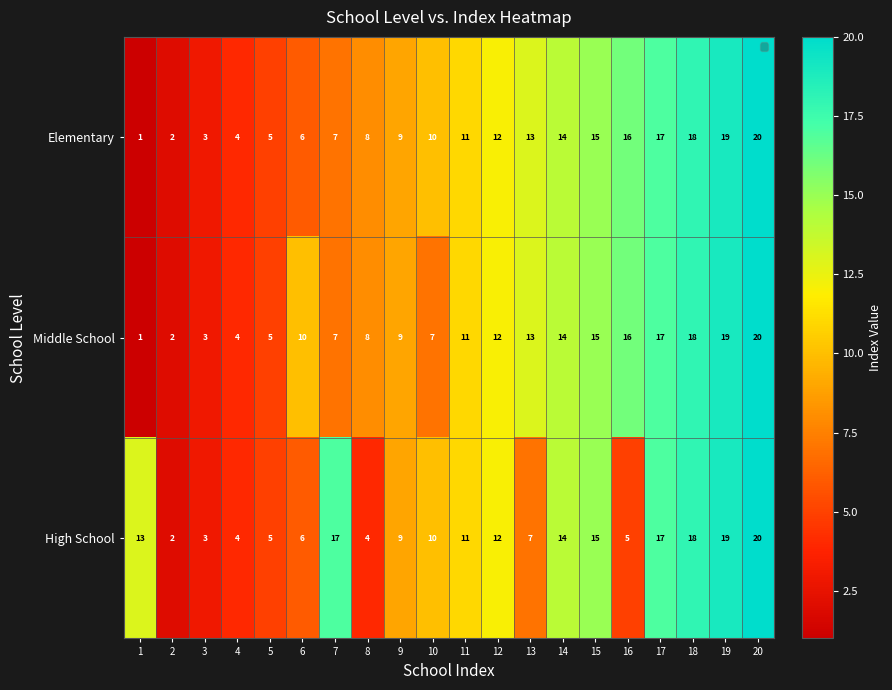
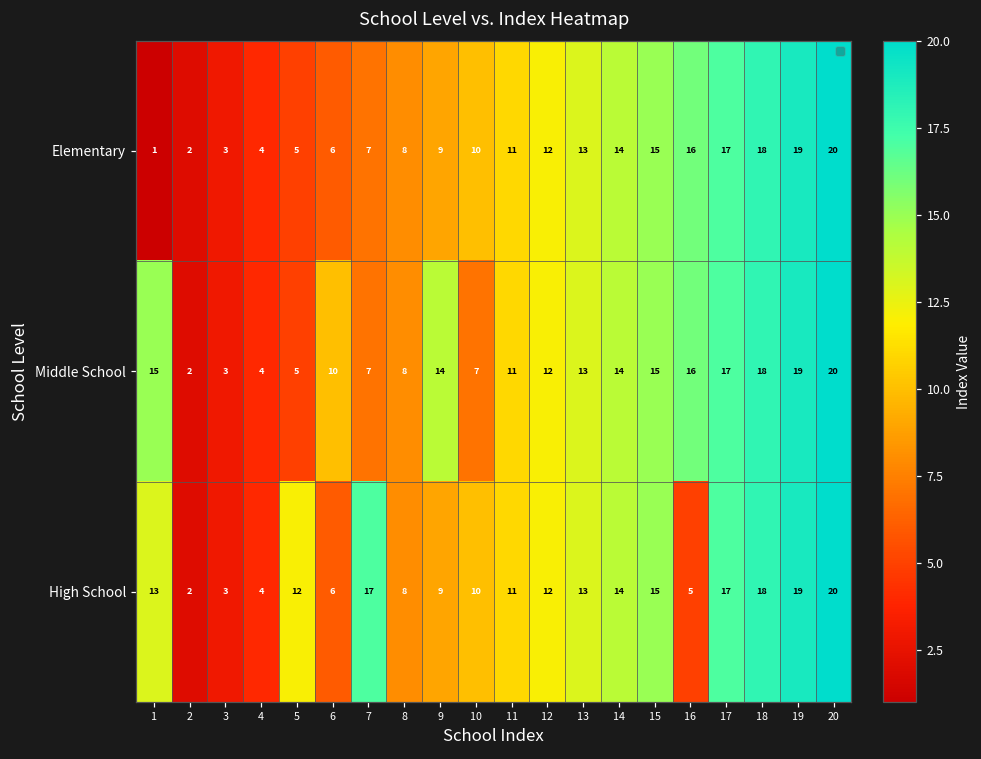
Middle School, 1: 1 -> 15
Middle School, 9: 9 -> 14
High School, 5: 5 -> 12
High School, 8: 4 -> 8
High School, 13: 7 -> 13
